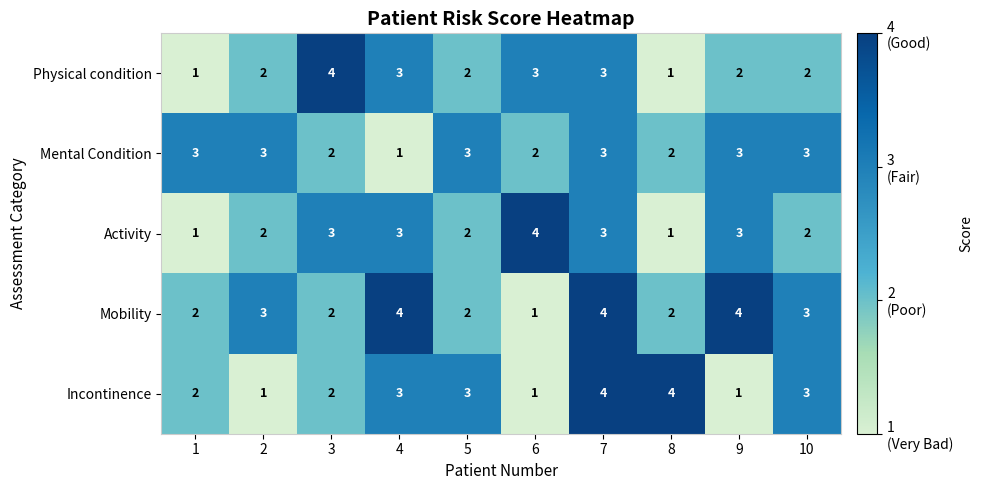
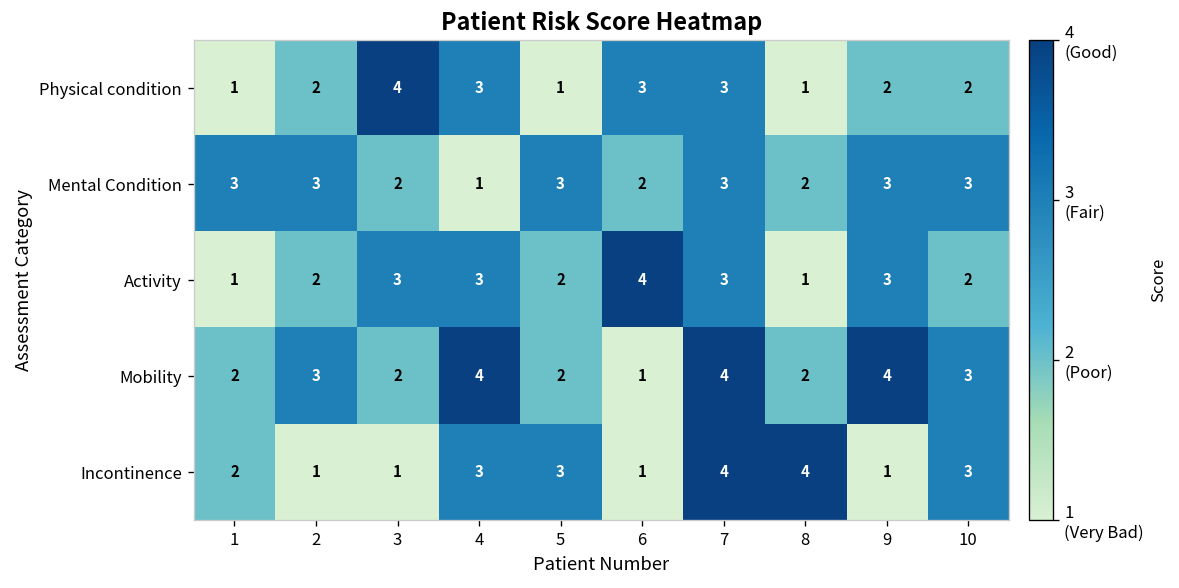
Physical condition, 5: 2 -> 1
Incontinence, 3: 2 -> 1
